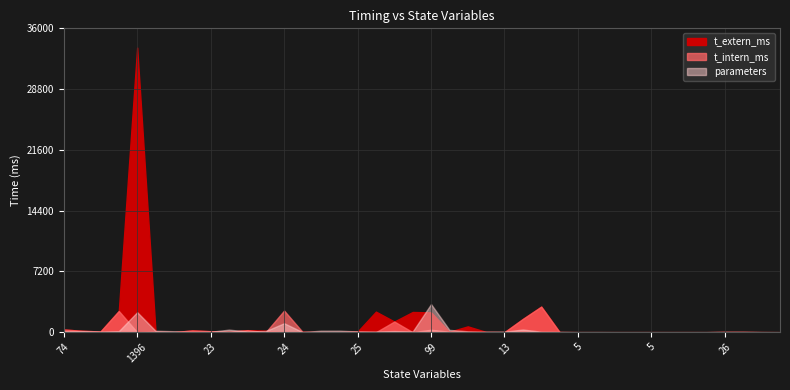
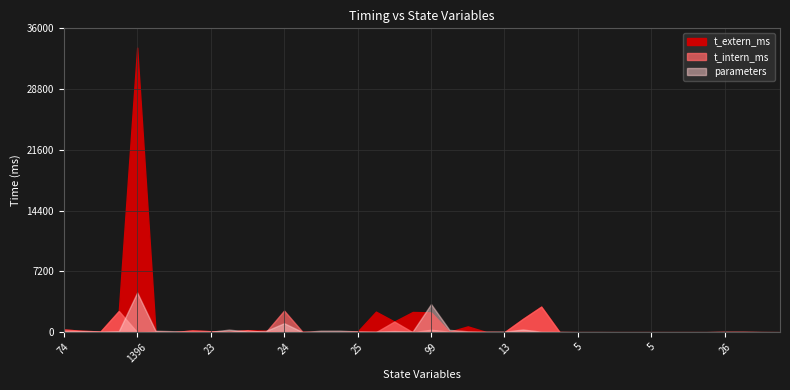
parameters, 1396: 2000 -> 5000
